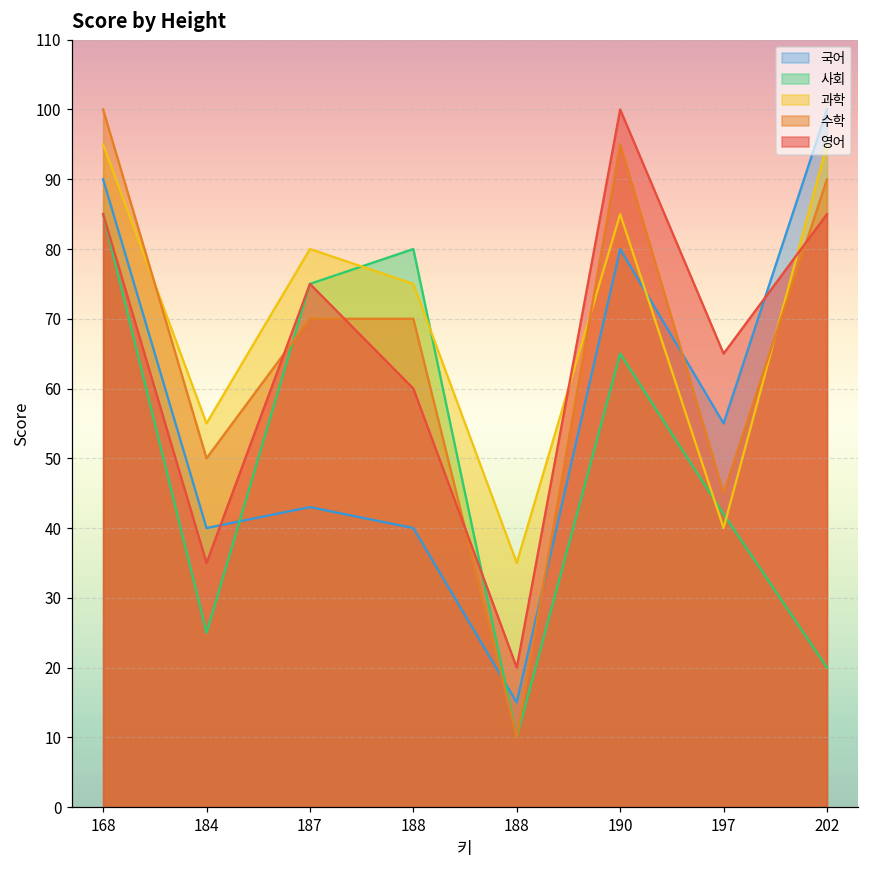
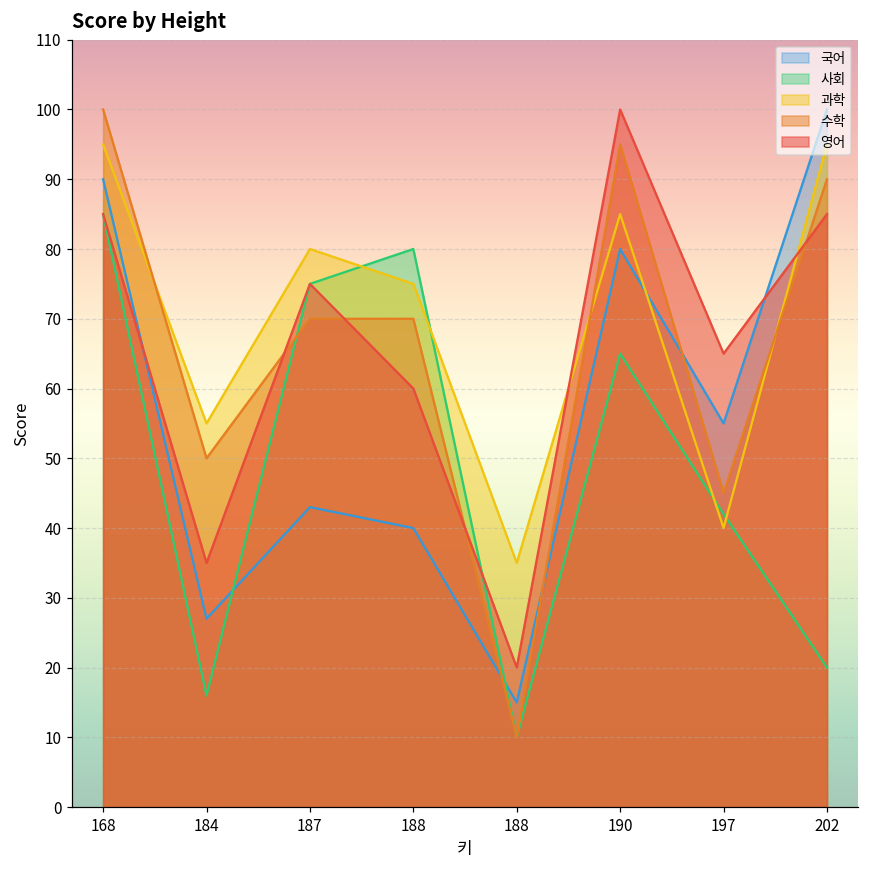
국어, 184: 40 -> 27
사회, 184: 25 -> 16
